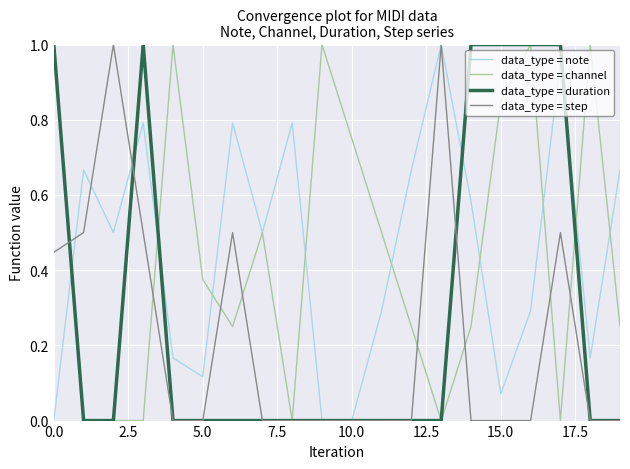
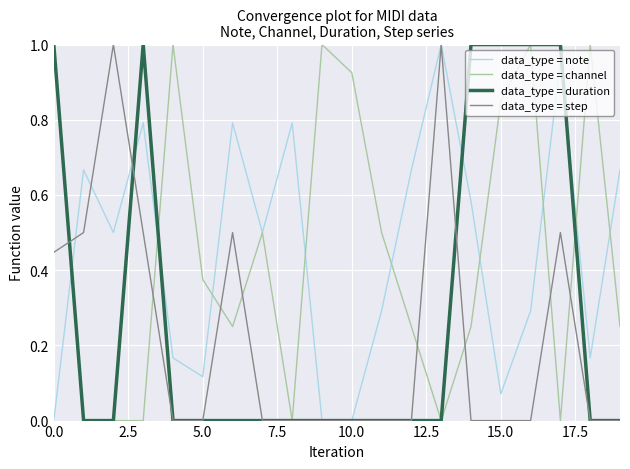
data_type = channel, 10.0: 0.75 -> 0.93
